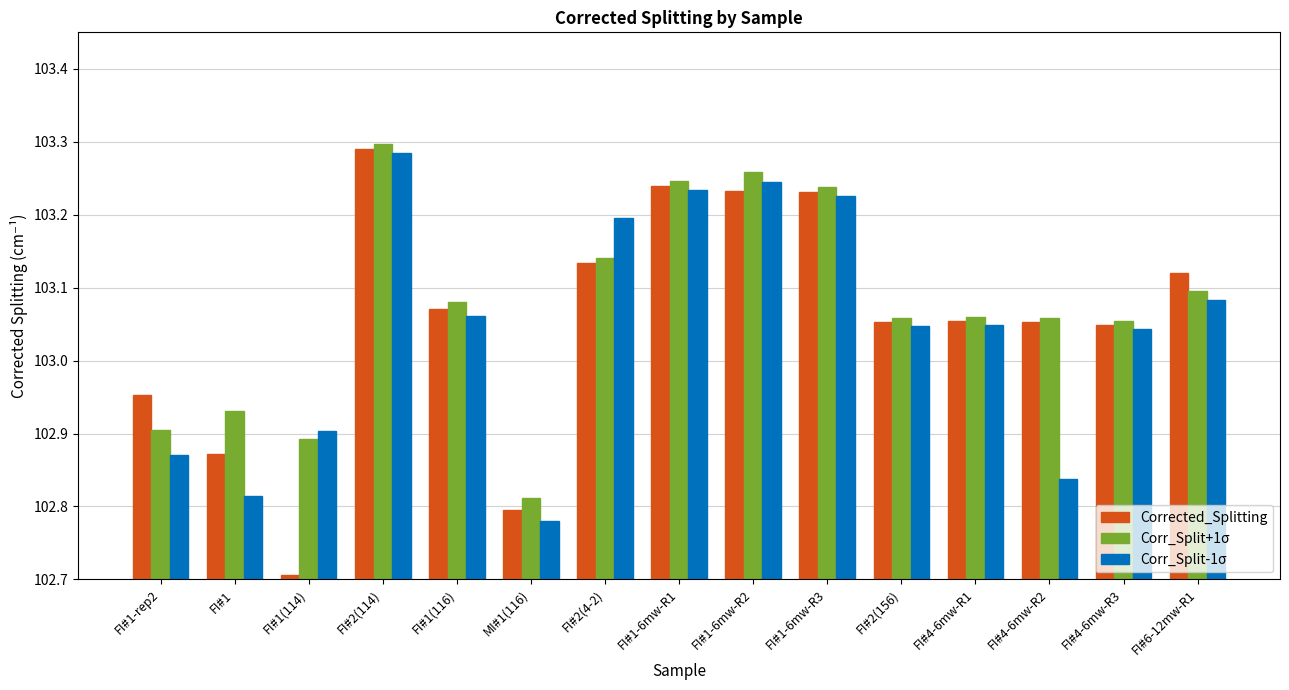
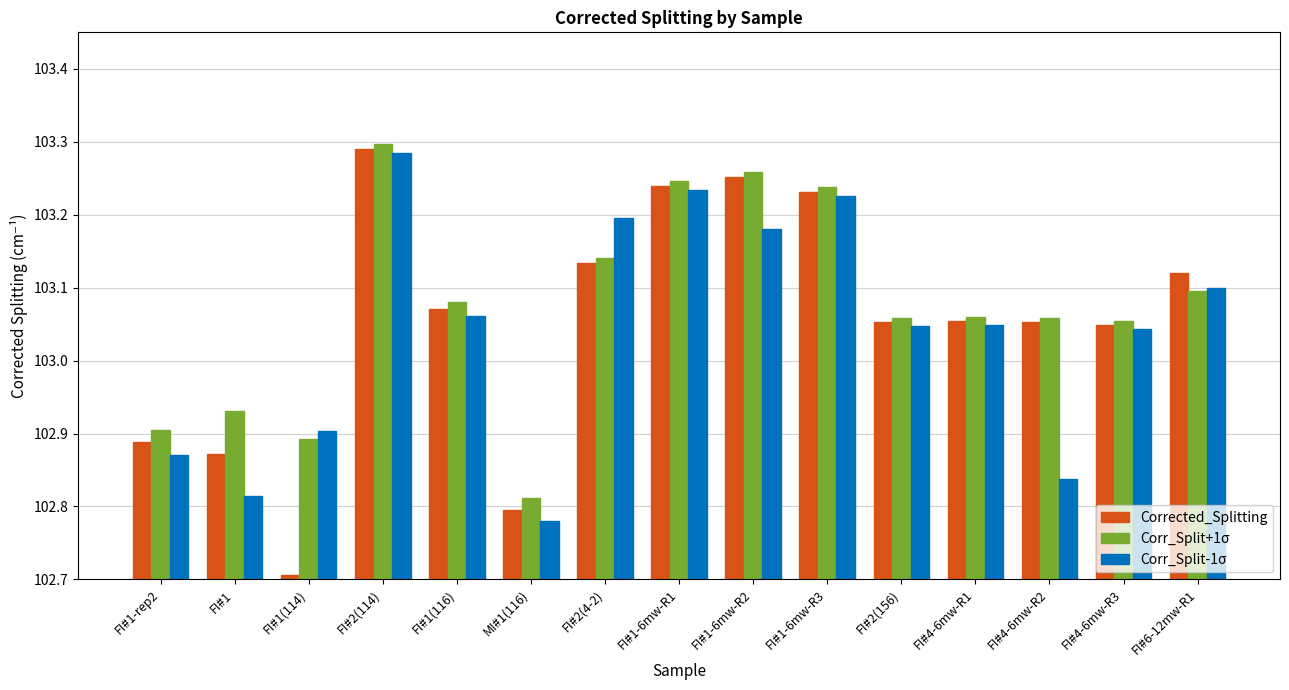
Corrected_Splitting, FI#1-rep2: 102.95 -> 102.89
Corrected_Splitting, FI#1-6mw-R2: 103.23 -> 103.25
Corr_Split-1σ, FI#1-6mw-R2: 103.24 -> 103.18
Corr_Split-1σ, FI#6-12mw-R1: 103.08 -> 103.10
